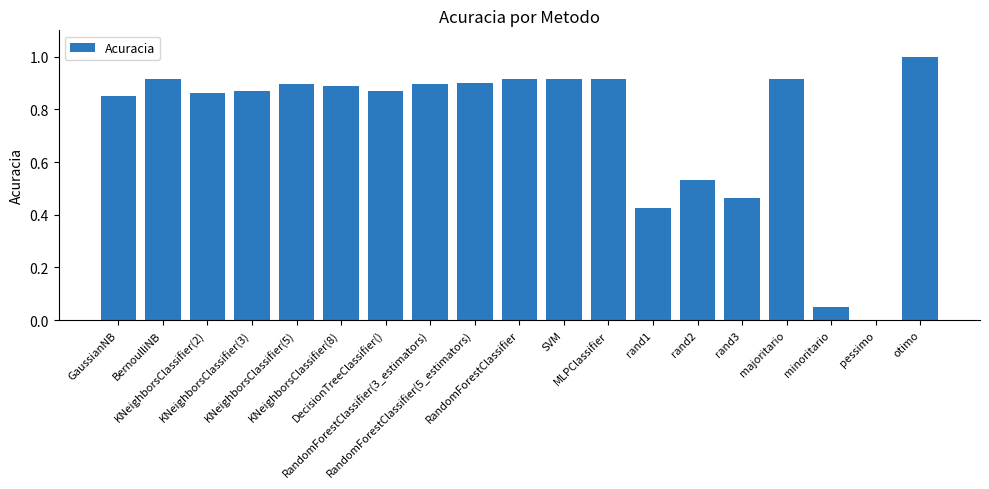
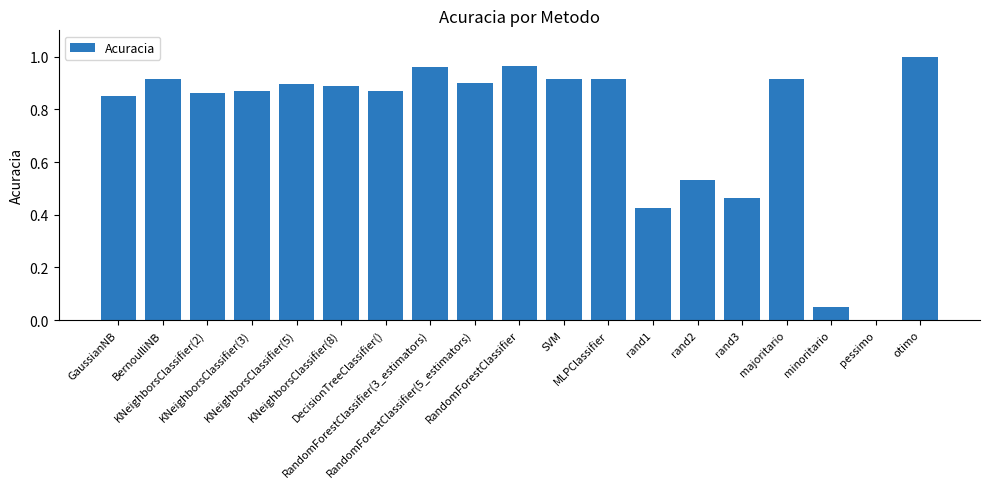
RandomForestClassifier(3_estimators): 0.90 -> 0.96
RandomForestClassifier: 0.91 -> 0.97
